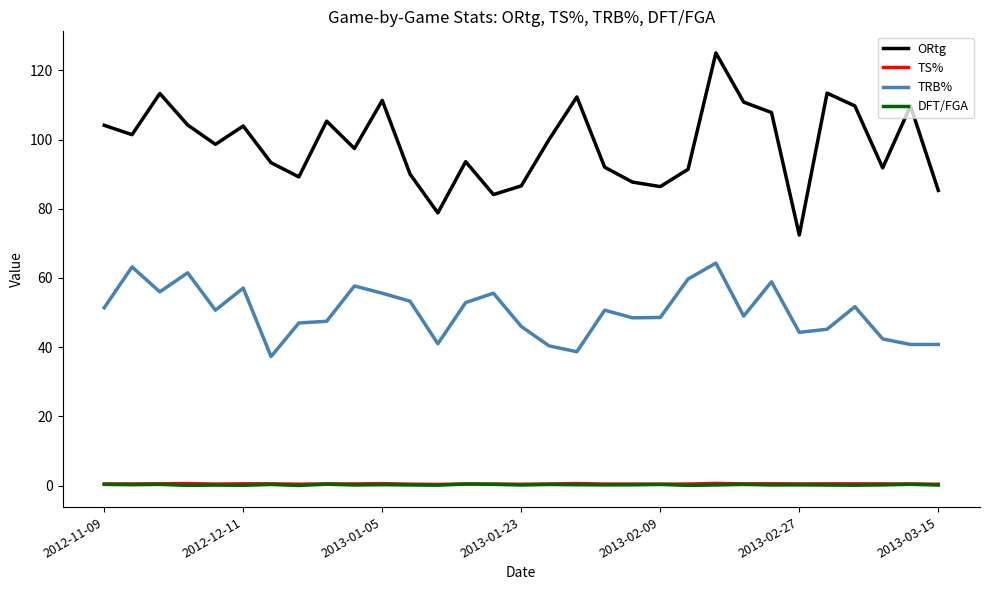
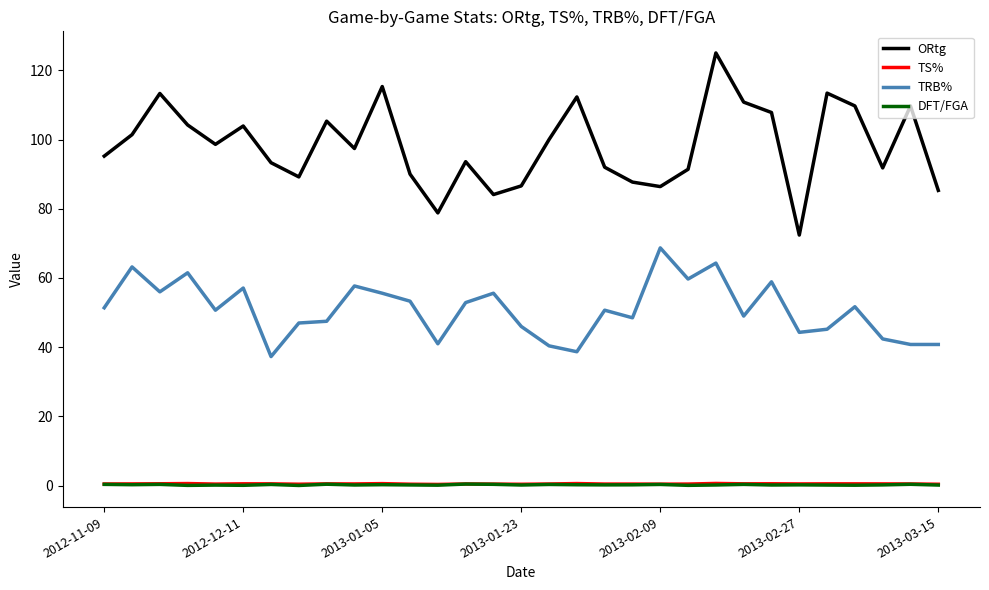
ORtg, 2012-11-09: 104 -> 95
ORtg, 2013-01-05: 111 -> 115
TRB%, 2013-02-09: 49 -> 69
